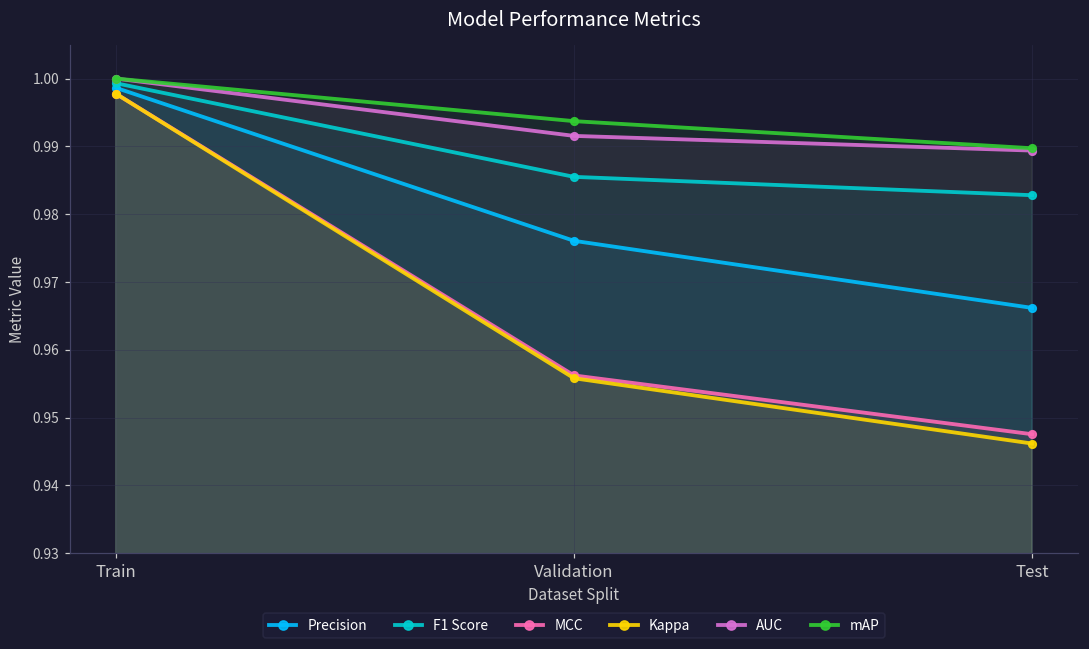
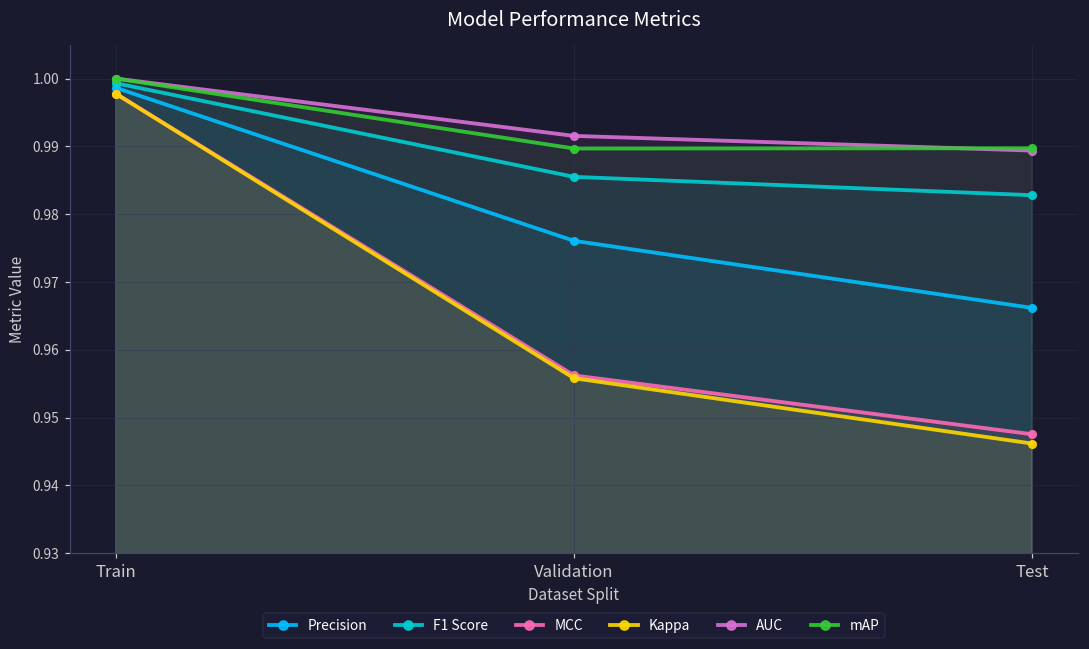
mAP, Validation: 0.994 -> 0.990
